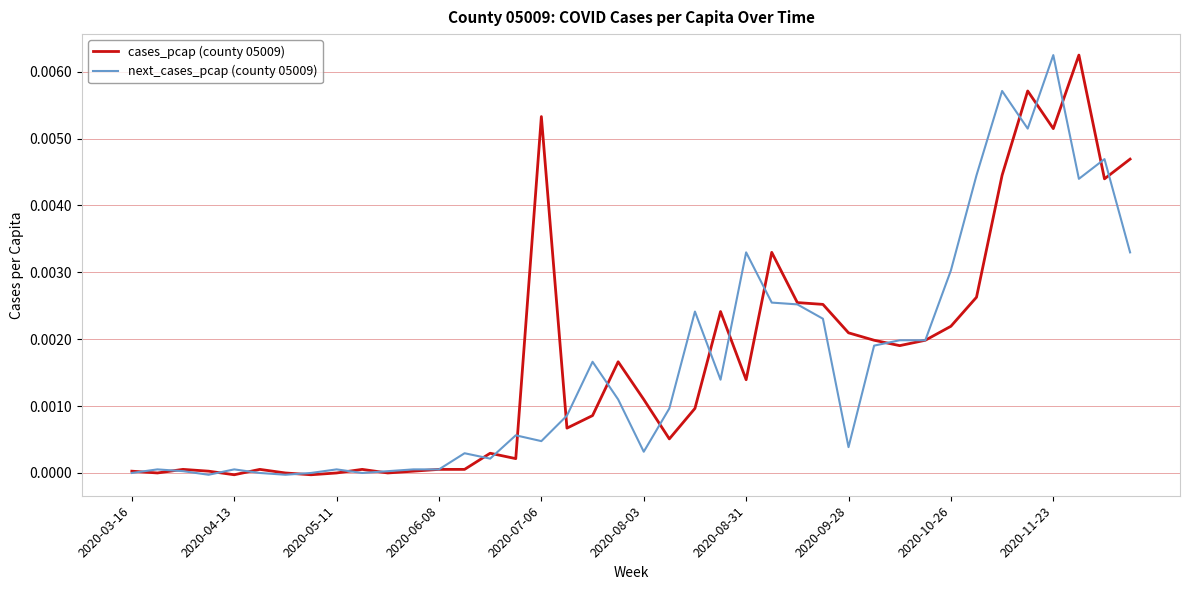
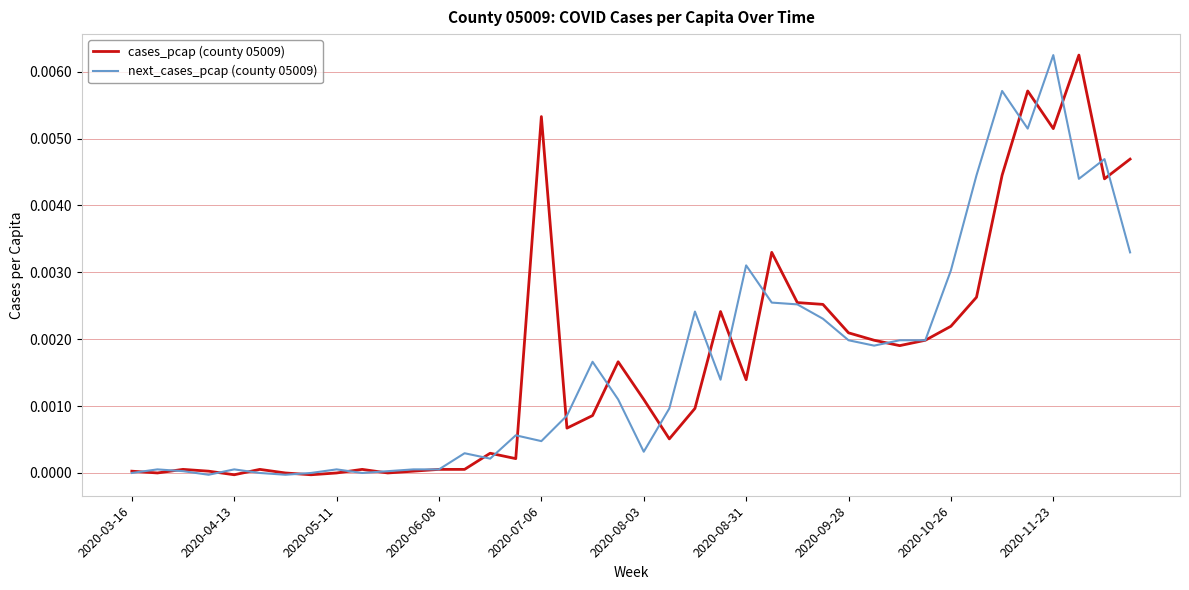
next_cases_pcap (county 05009), 2020-08-31: 0.0033 -> 0.0031
next_cases_pcap (county 05009), 2020-09-28: 0.0004 -> 0.0020
